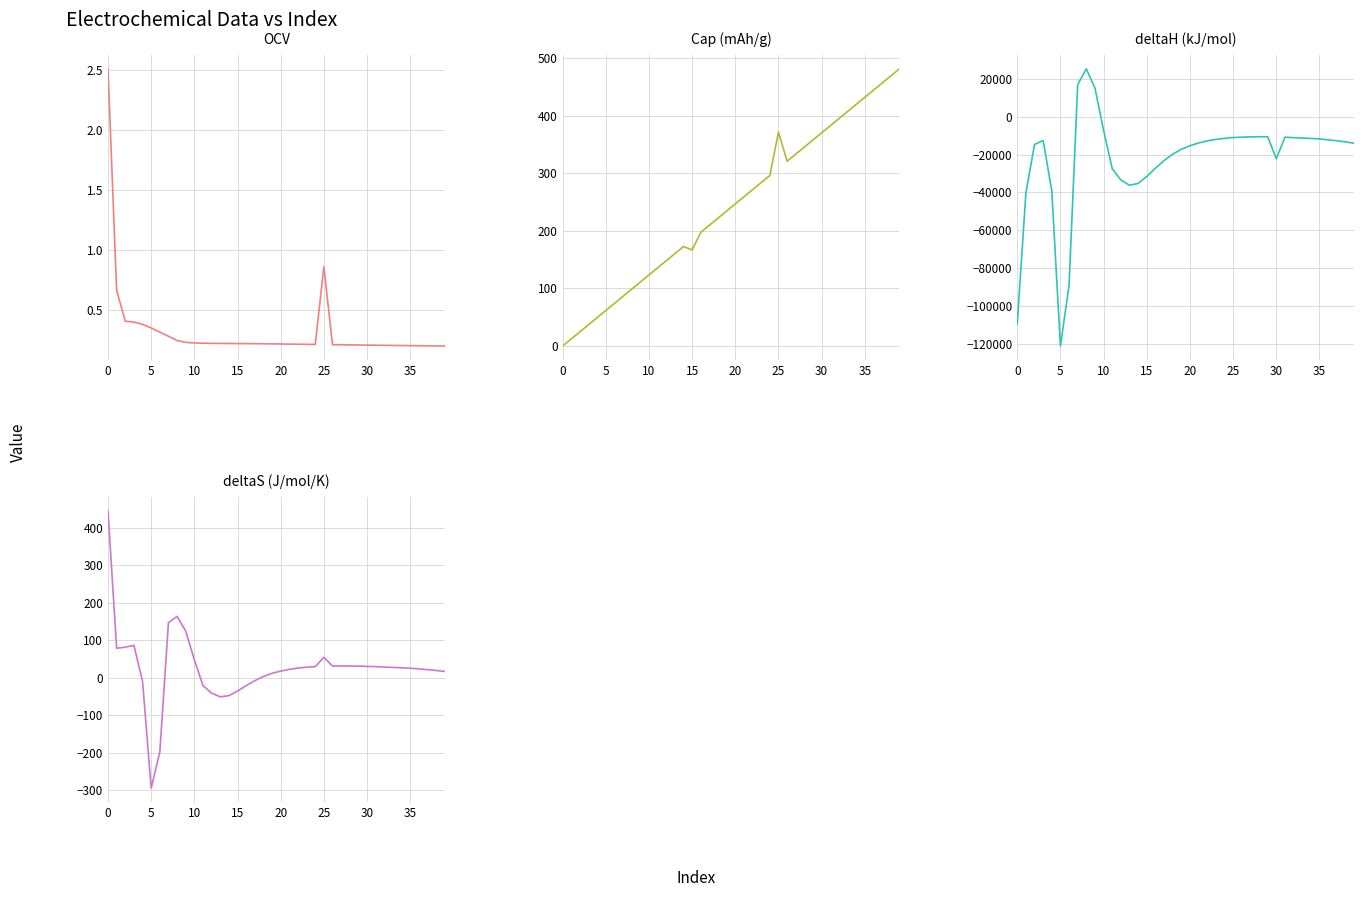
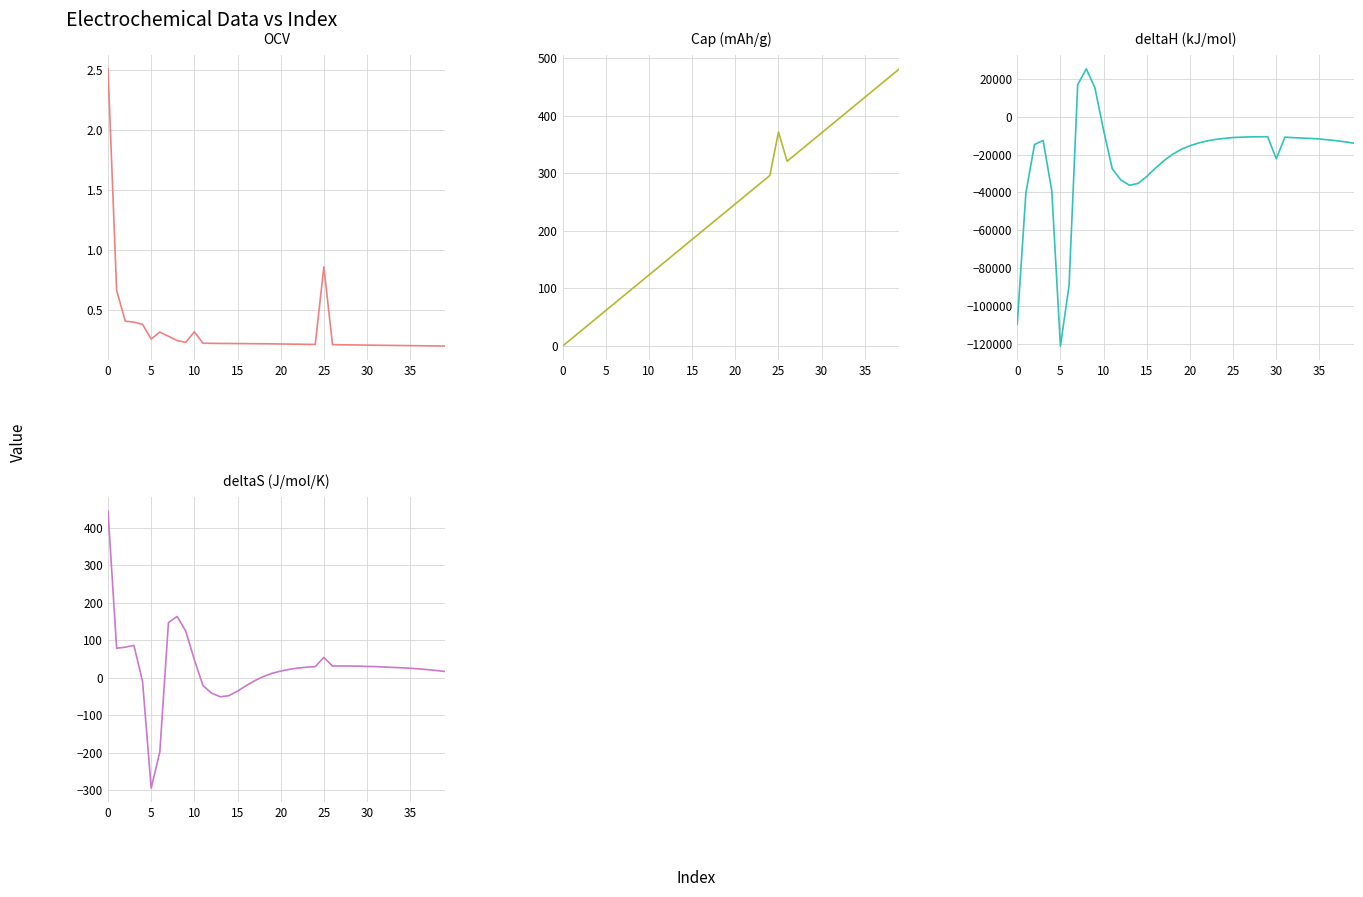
OCV, 5: 0.35 -> 0.26
OCV, 10: 0.22 -> 0.32
Cap (mAh/g), 15: 170 -> 190
